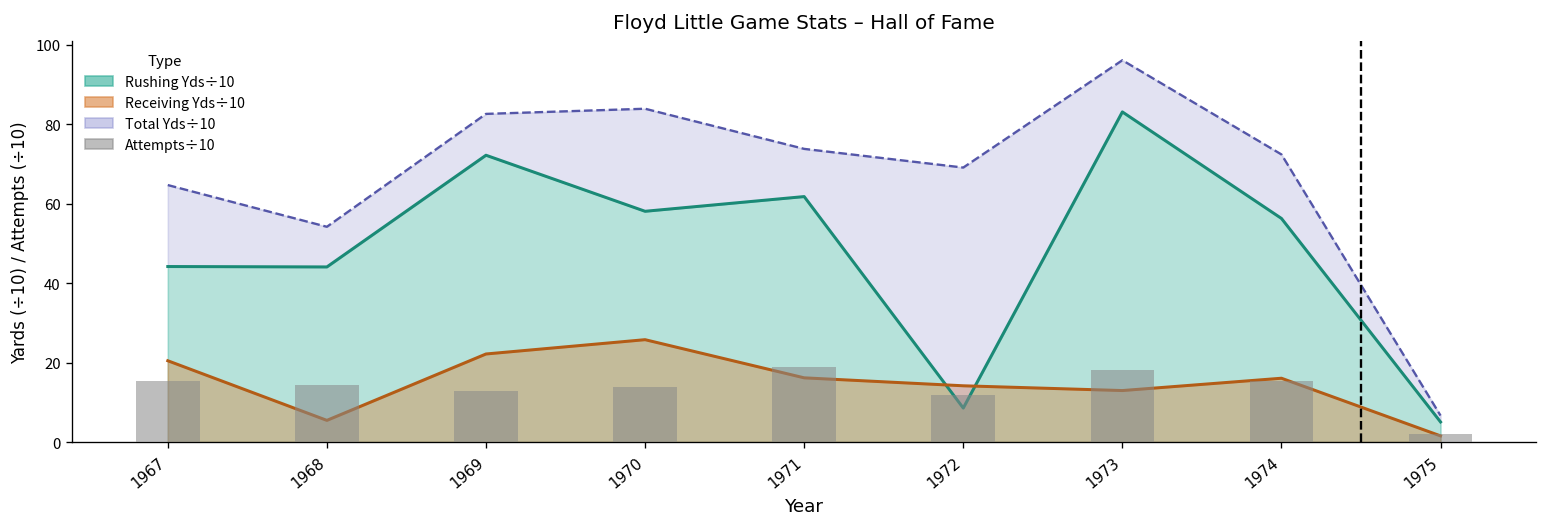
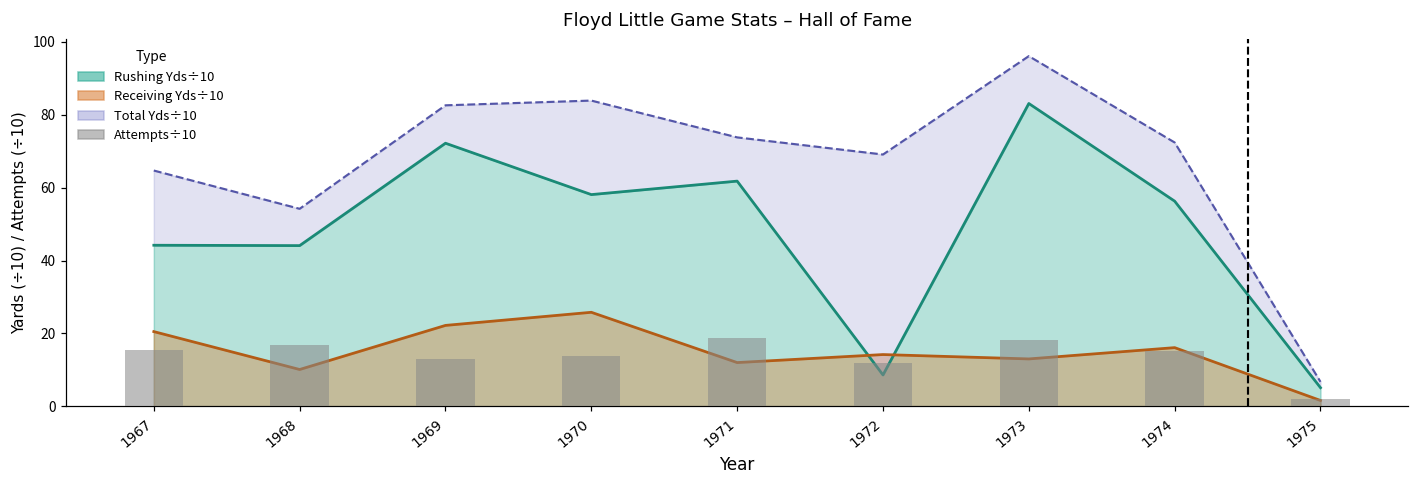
Attempts÷10, 1968: 14 -> 17
Receiving Yds÷10, 1968: 6 -> 10
Receiving Yds÷10, 1971: 16 -> 12
